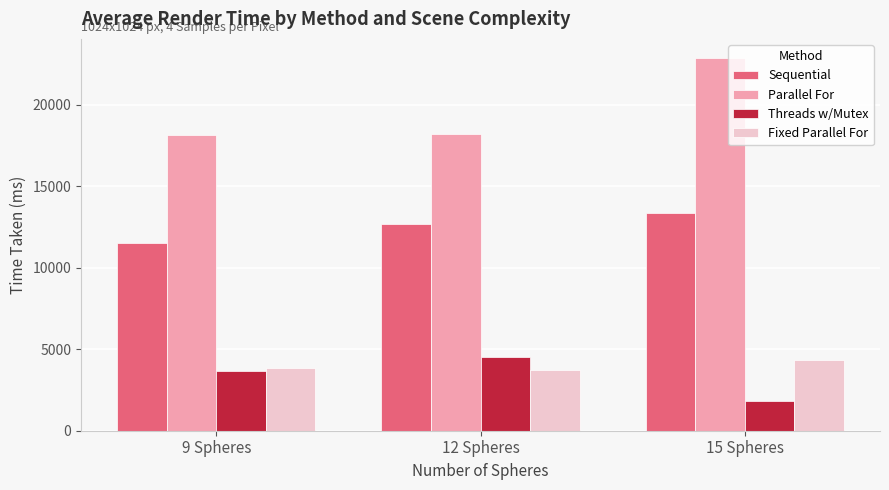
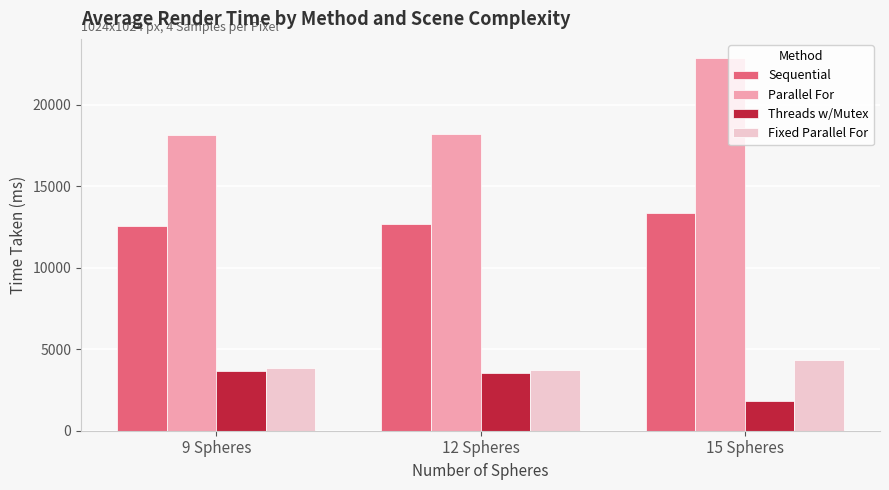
Sequential, 9 Spheres: 11500 -> 12600
Threads w/Mutex, 12 Spheres: 4500 -> 3600
